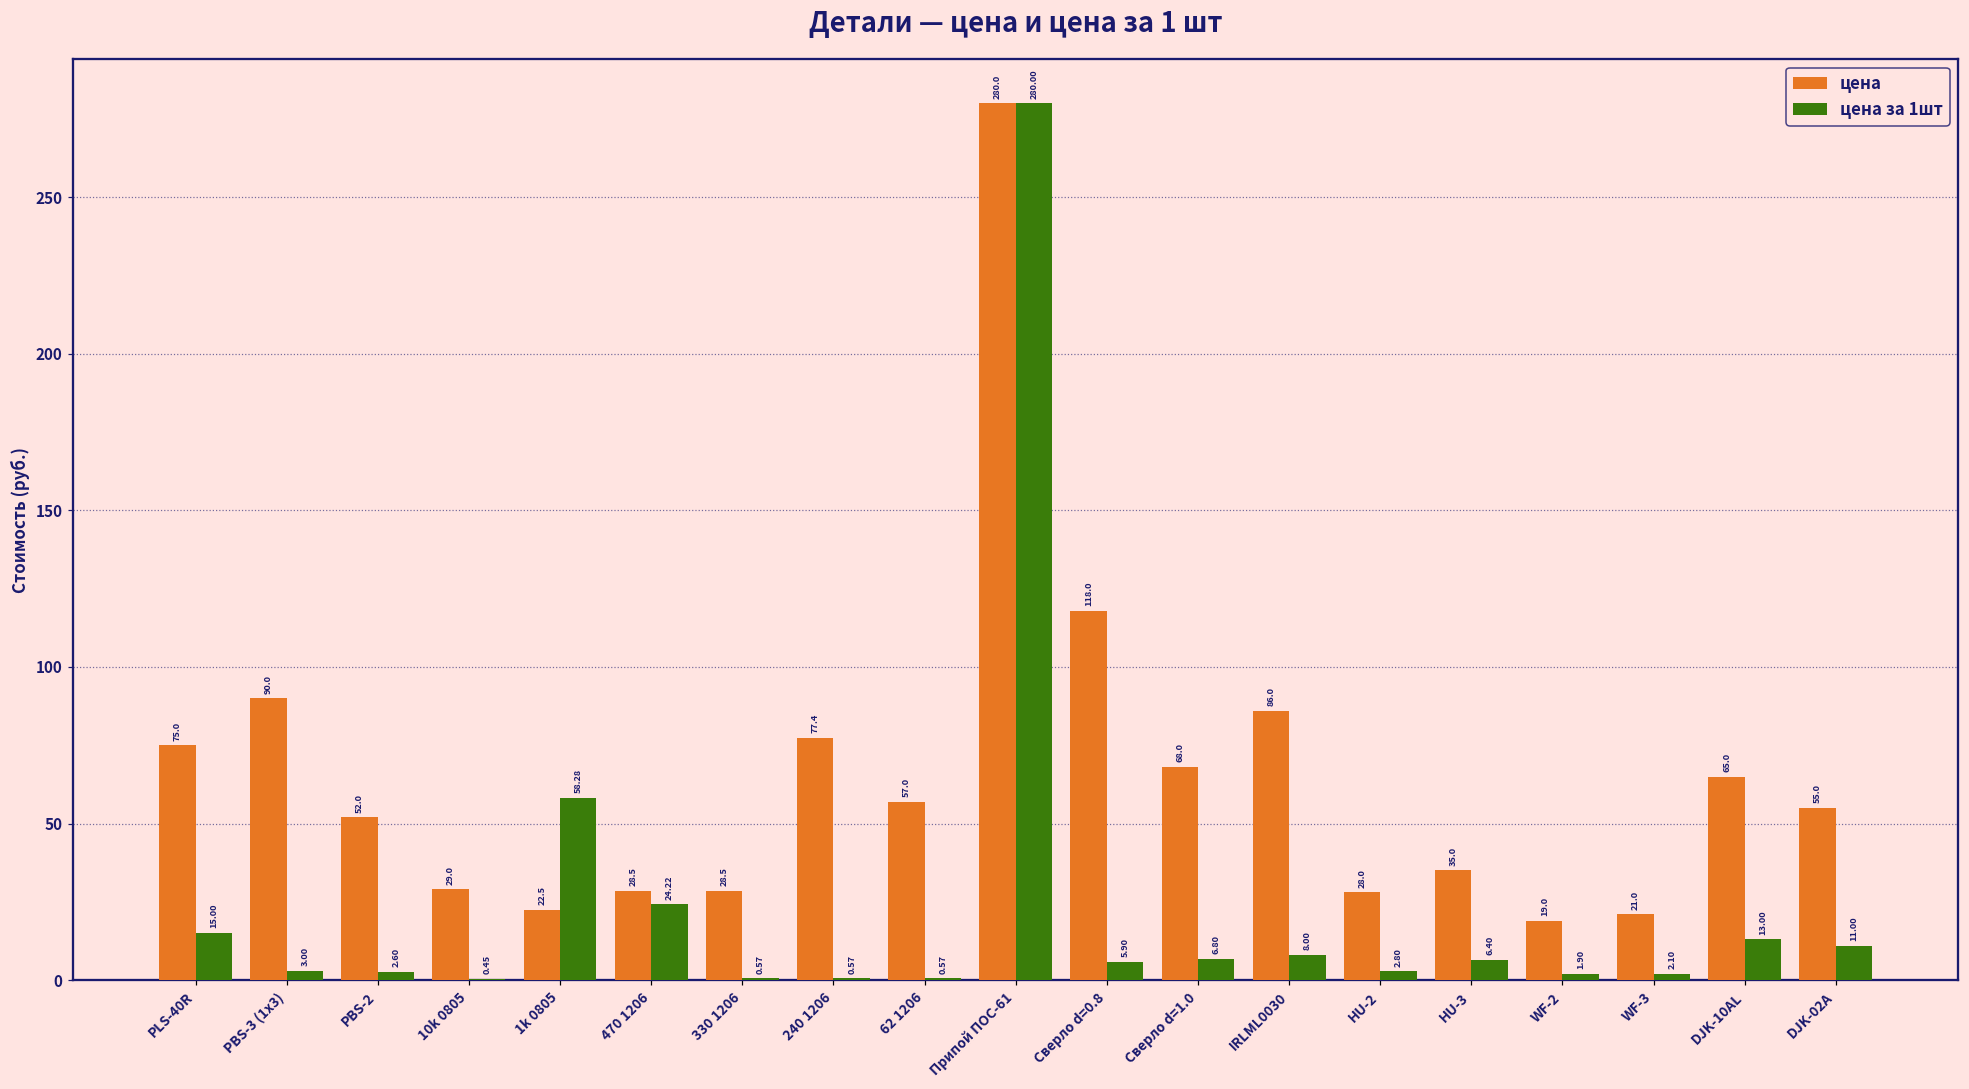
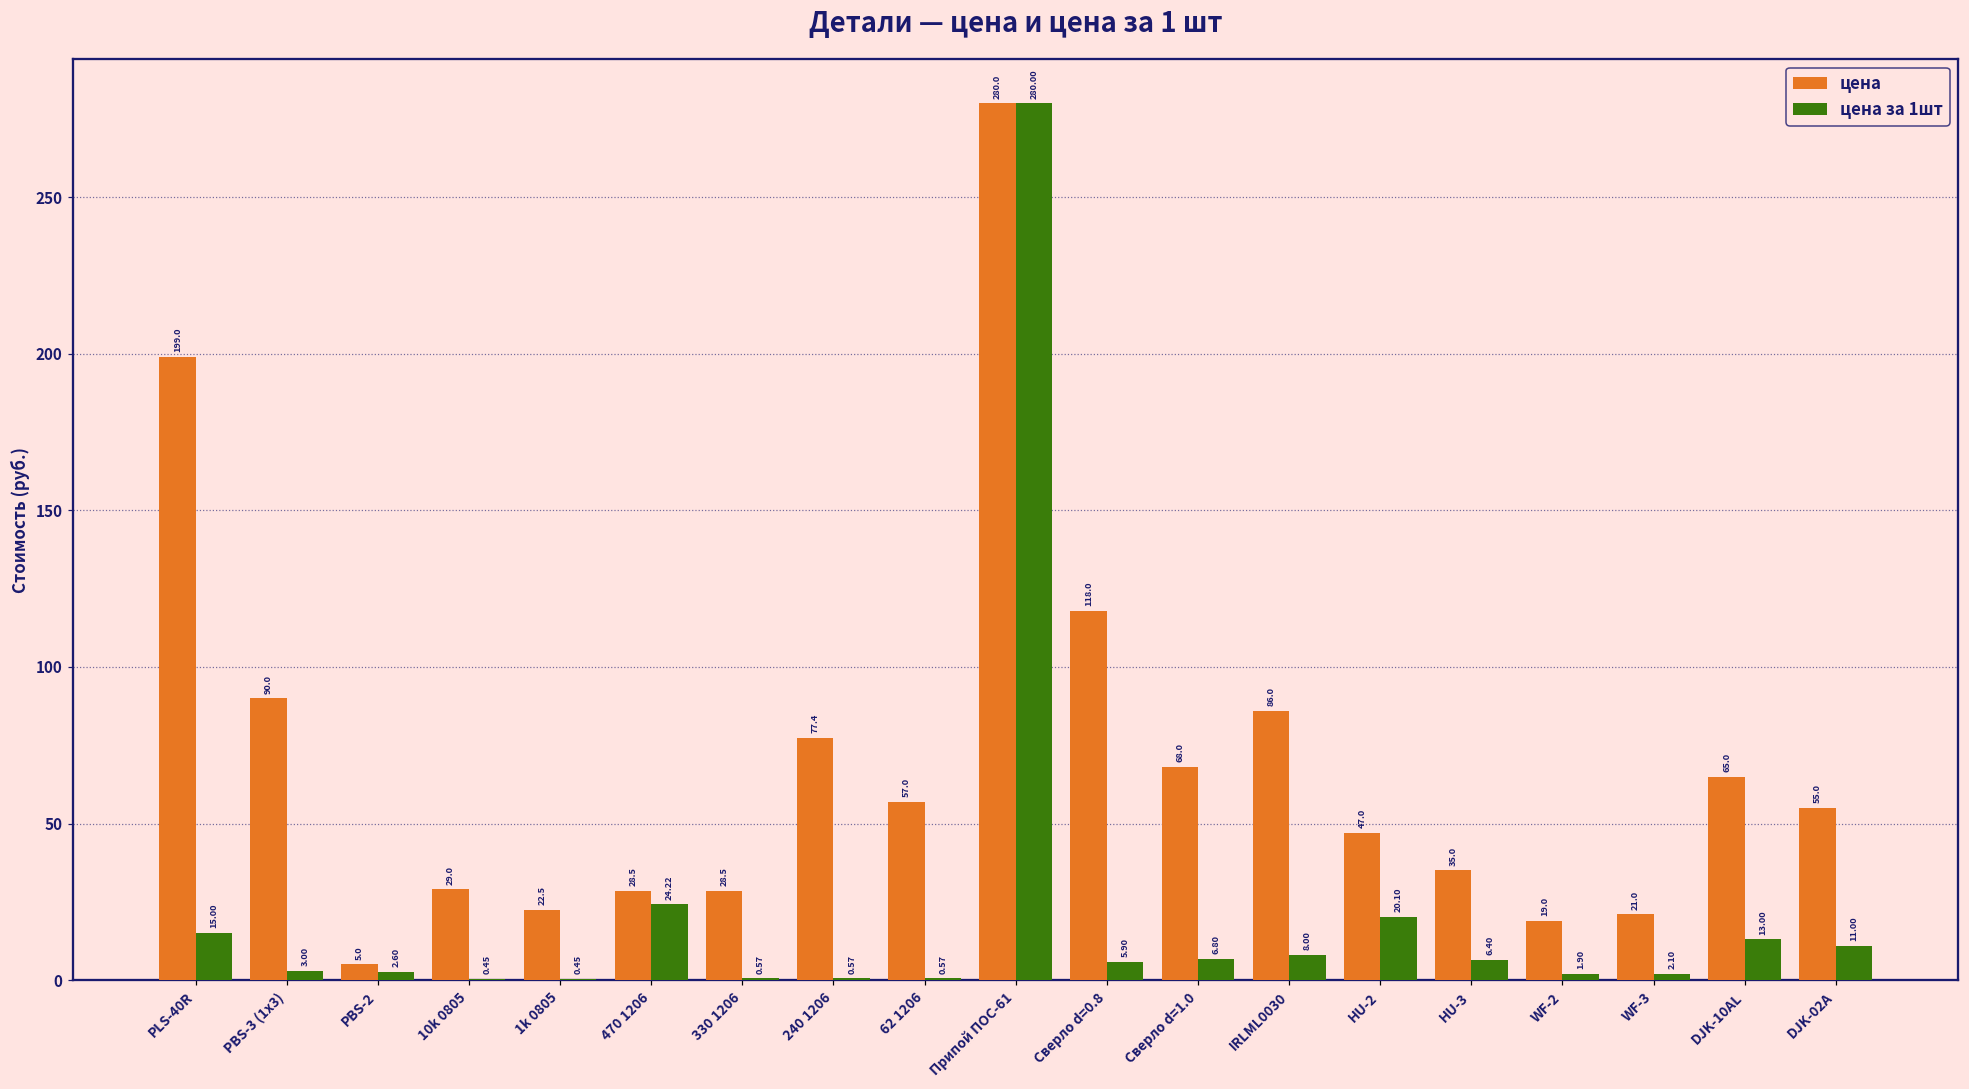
цена, PLS-40R: 75.0 -> 199.0
цена, PBS-2: 52.0 -> 5.0
цена за 1шт, 1k 0805: 58.28 -> 0.45
цена, HU-2: 28.0 -> 47.0
цена за 1шт, HU-2: 2.80 -> 20.10
